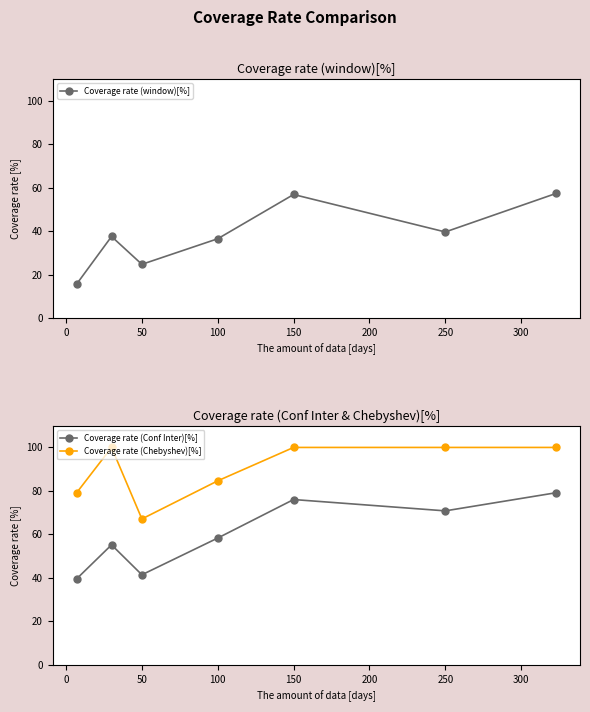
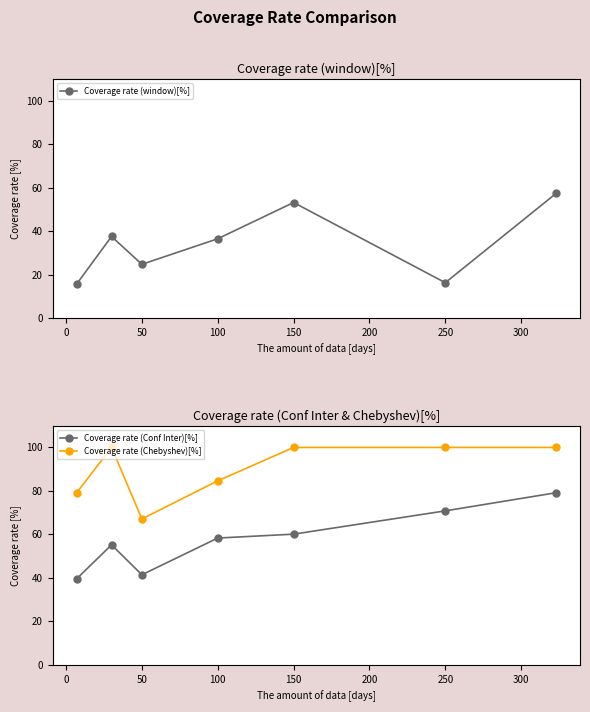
Coverage rate (window)[%], 150: 57 -> 53
Coverage rate (window)[%], 250: 40 -> 16
Coverage rate (Conf Inter & Chebyshev)[%], Coverage rate (Conf Inter)[%], 150: 76 -> 60
